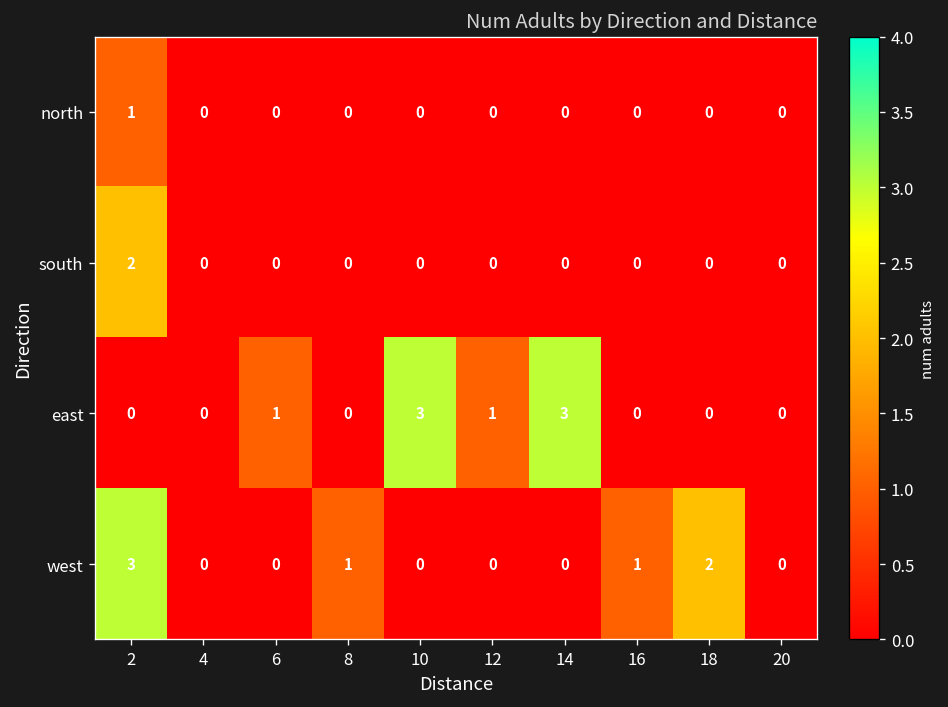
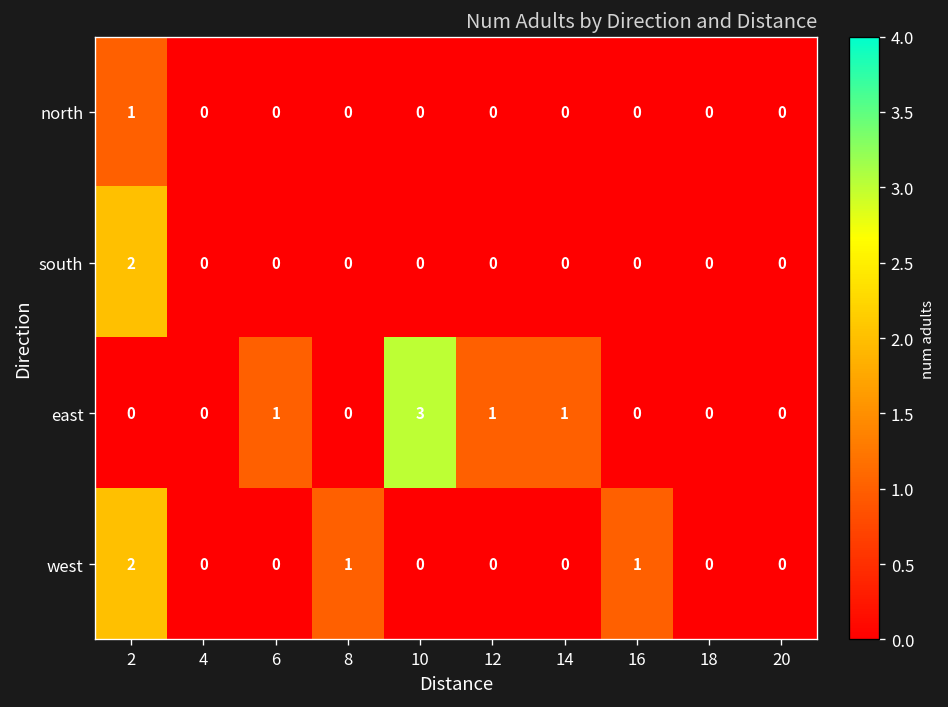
east, 14: 3 -> 1
west, 2: 3 -> 2
west, 18: 2 -> 0
